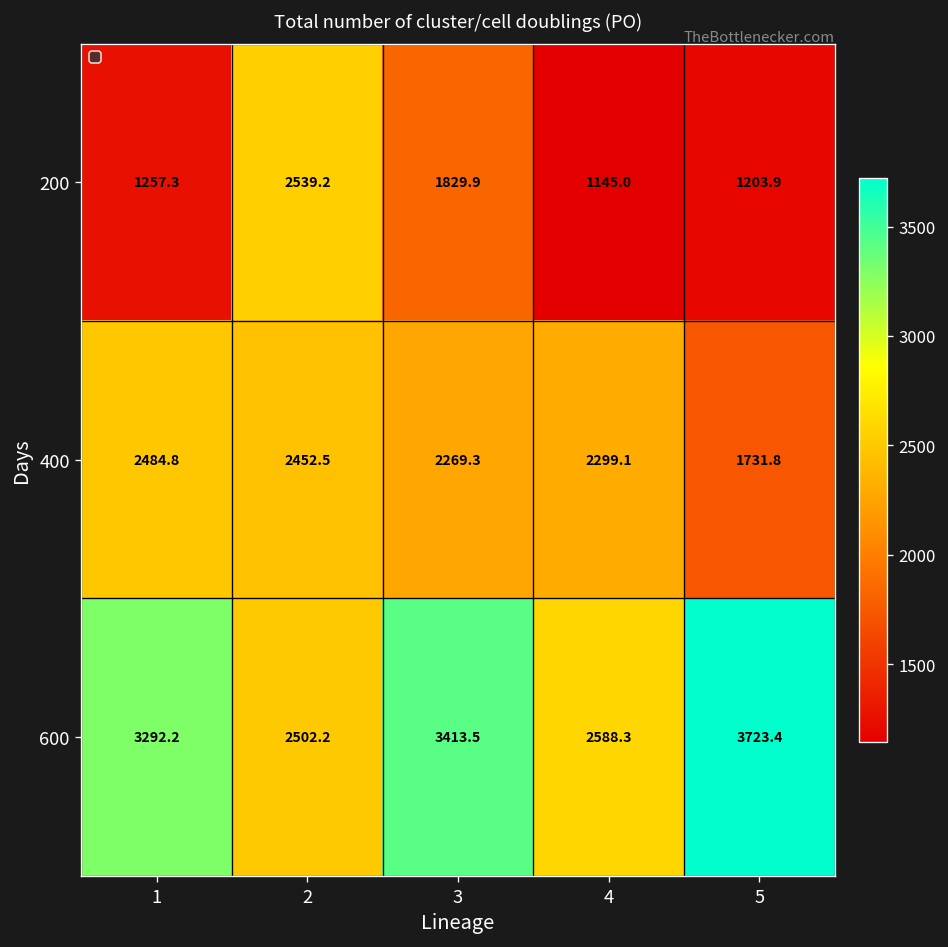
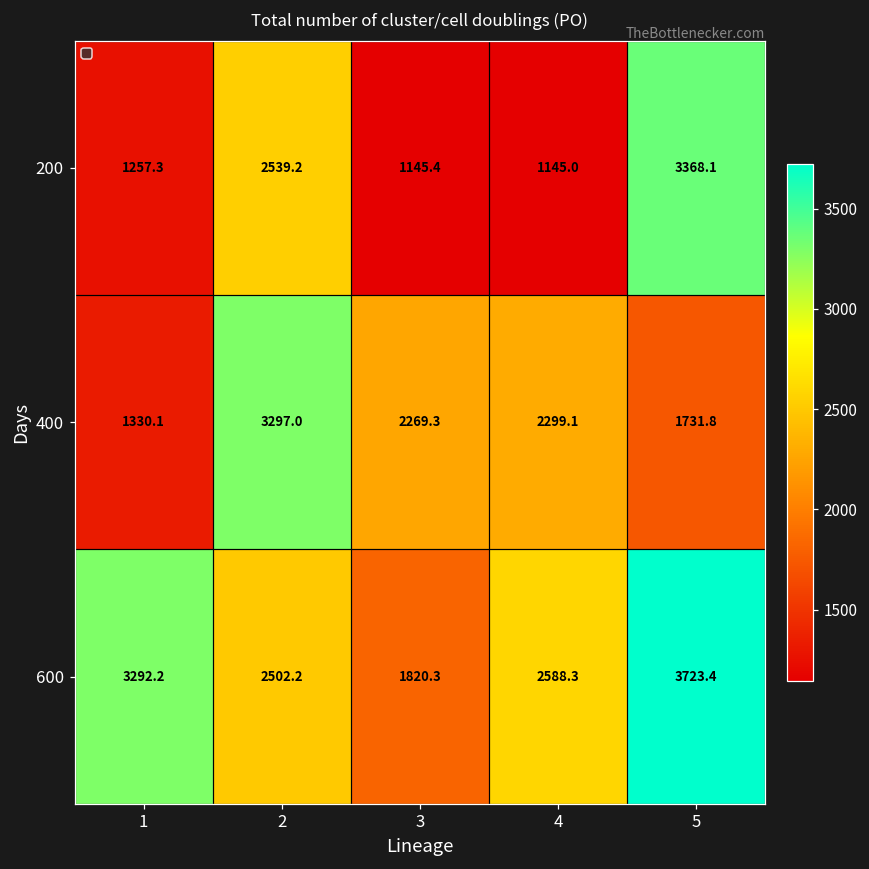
200, 3: 1829.9 -> 1145.4
200, 5: 1203.9 -> 3368.1
400, 1: 2484.8 -> 1330.1
400, 2: 2452.5 -> 3297.0
600, 3: 3413.5 -> 1820.3
